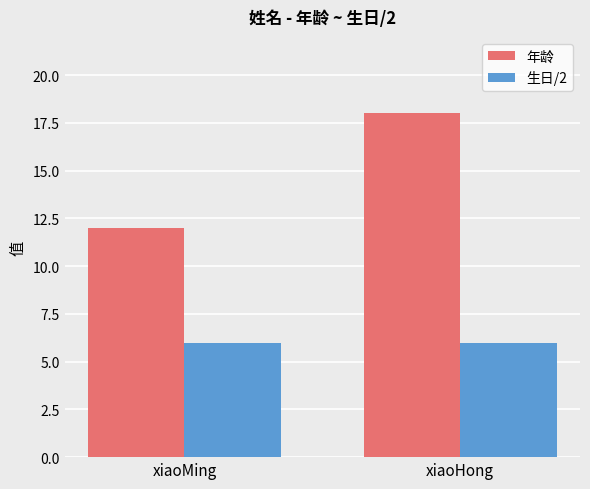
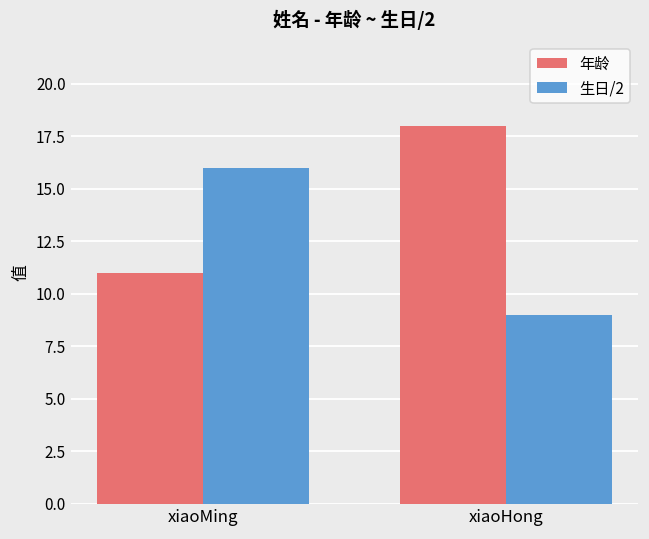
年龄, xiaoMing: 12 -> 11
生日/2, xiaoMing: 6 -> 16
生日/2, xiaoHong: 6 -> 9
